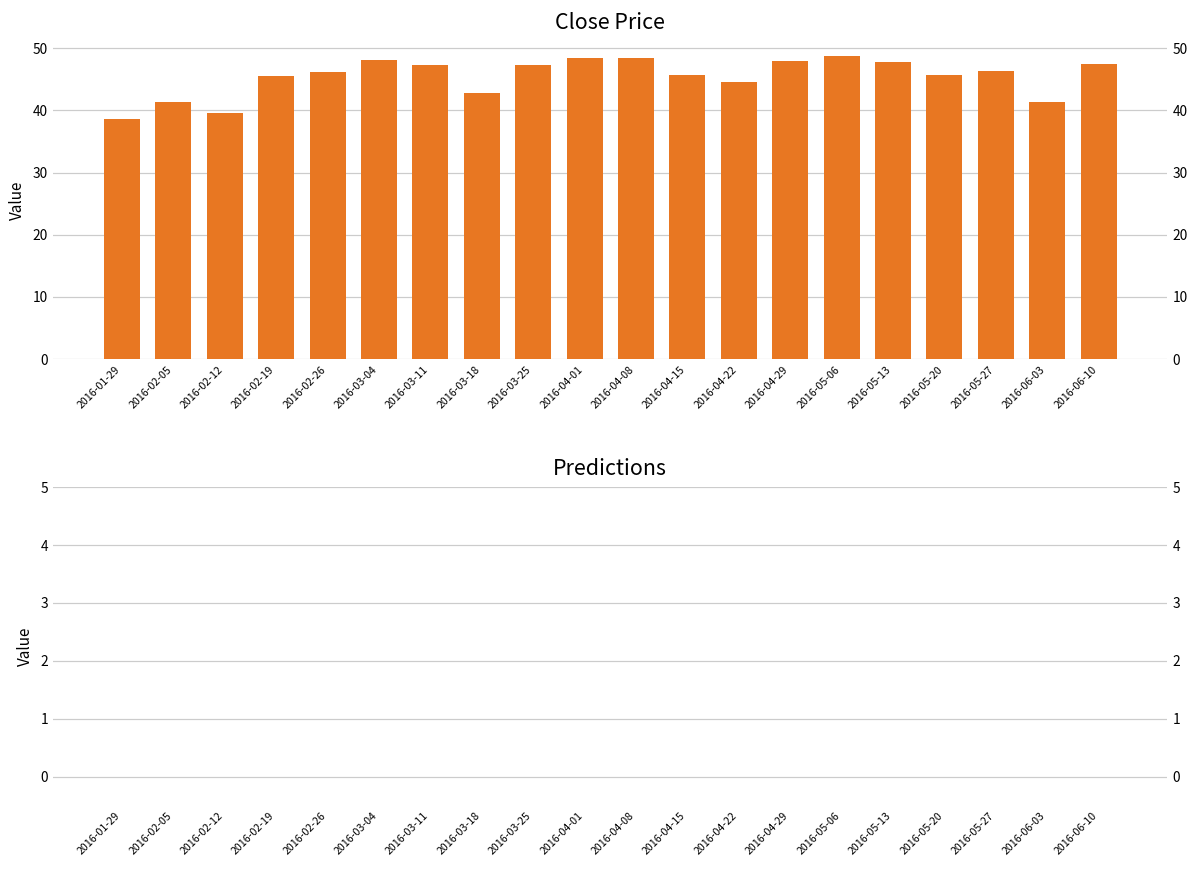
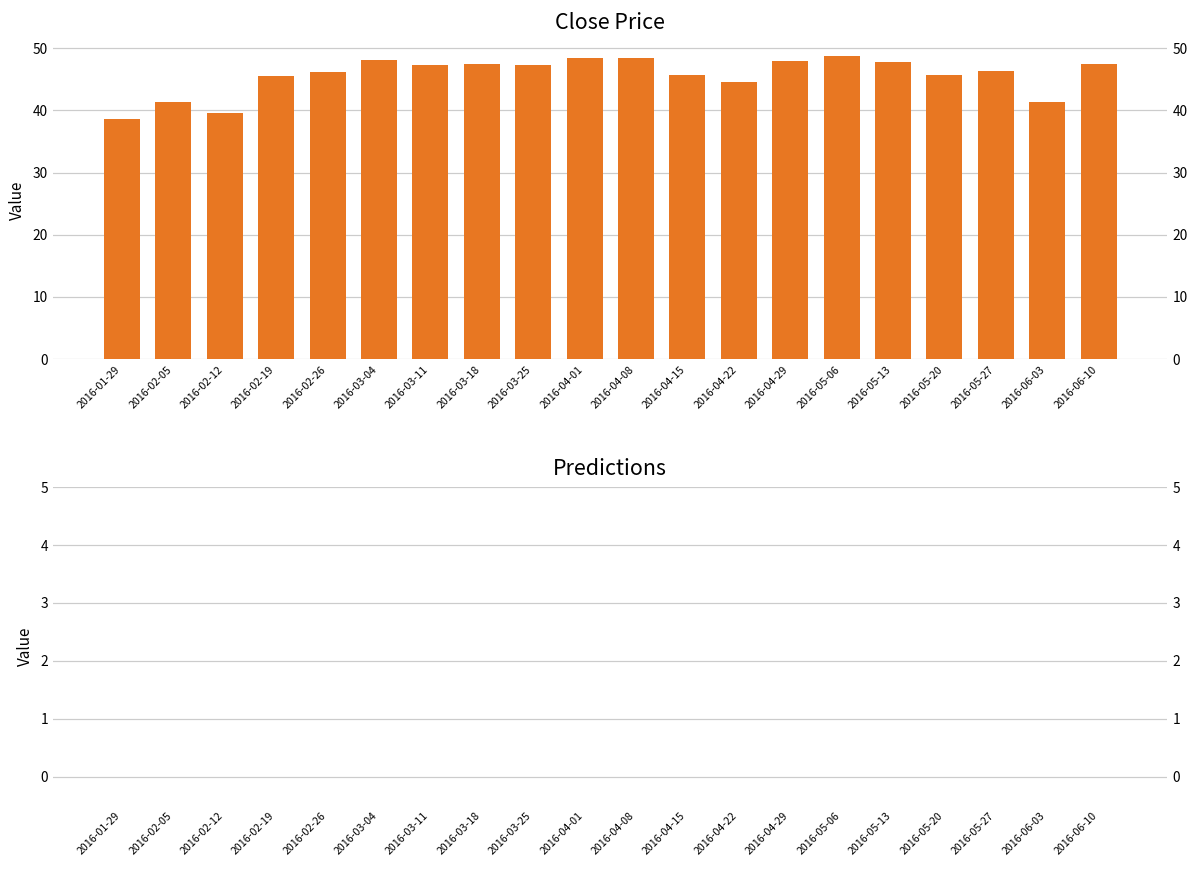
Close Price, 2016-03-18: 43 -> 47
